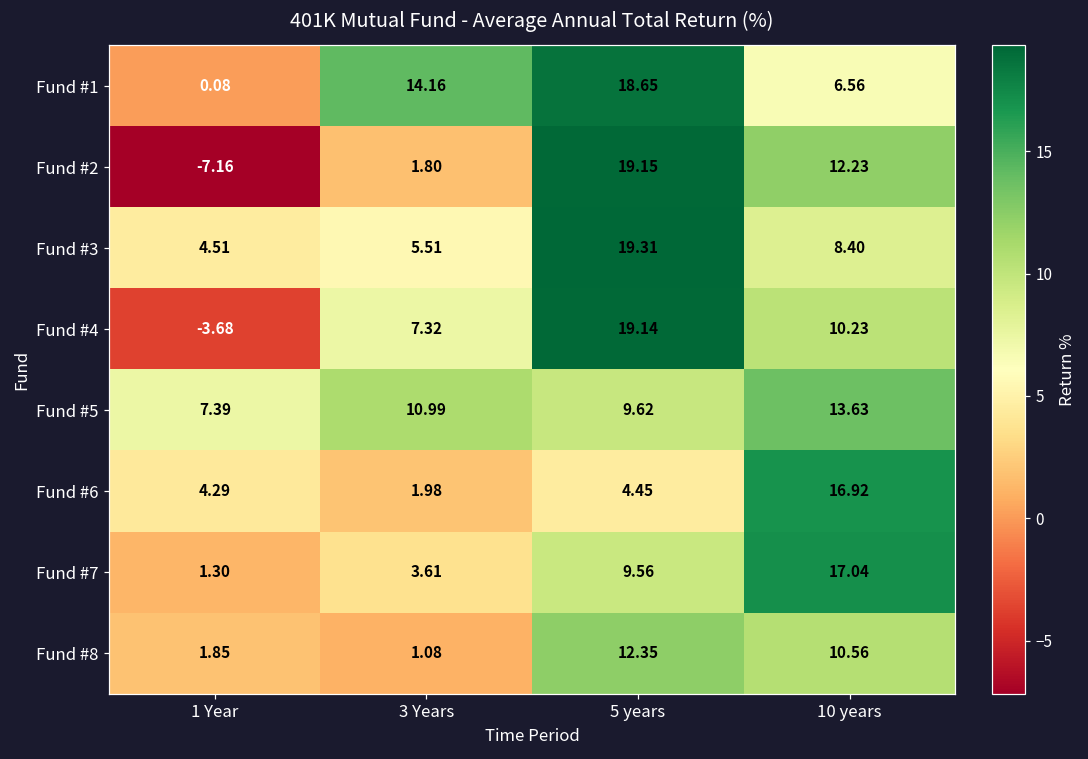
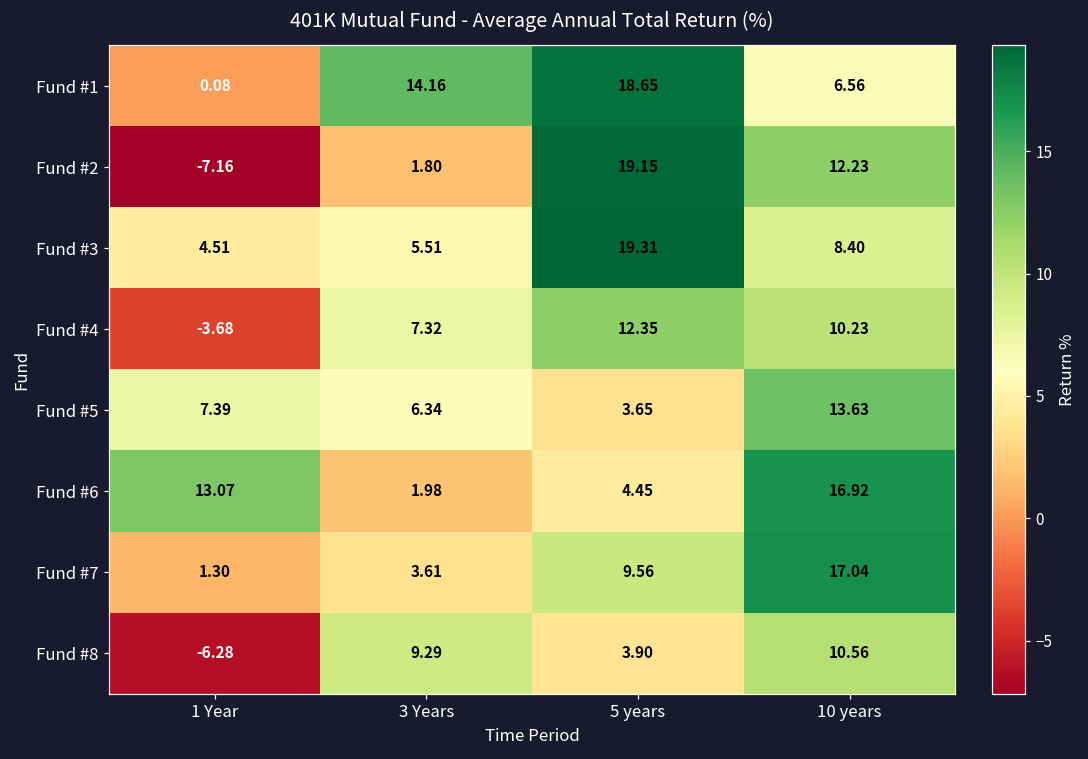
Fund #4, 5 years: 19.14 -> 12.35
Fund #5, 3 Years: 10.99 -> 6.34
Fund #5, 5 years: 9.62 -> 3.65
Fund #6, 1 Year: 4.29 -> 13.07
Fund #8, 1 Year: 1.85 -> -6.28
Fund #8, 3 Years: 1.08 -> 9.29
Fund #8, 5 years: 12.35 -> 3.90
